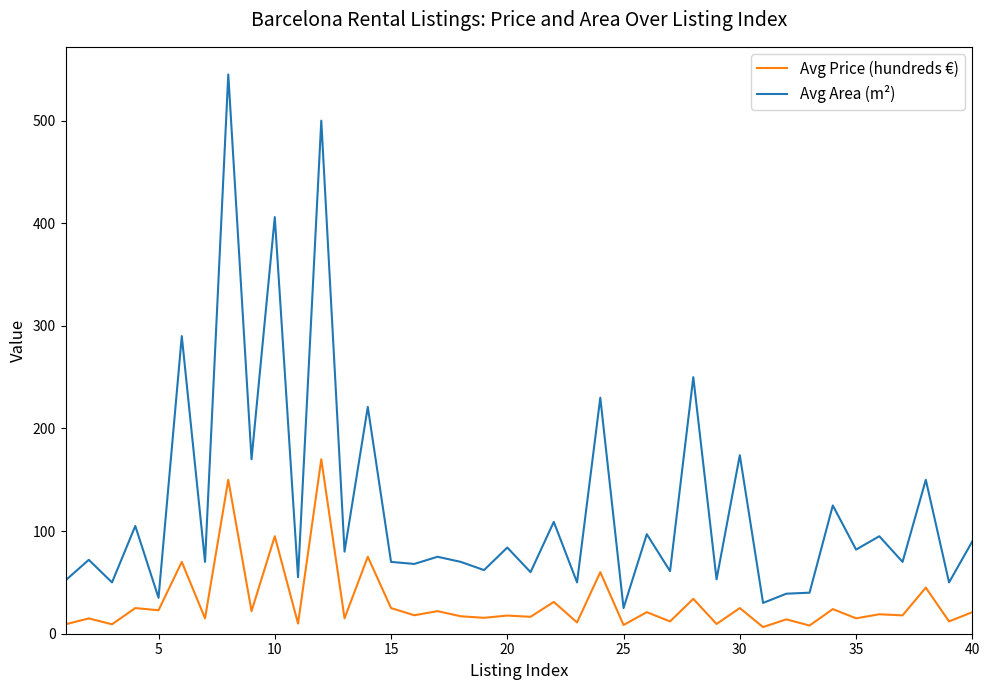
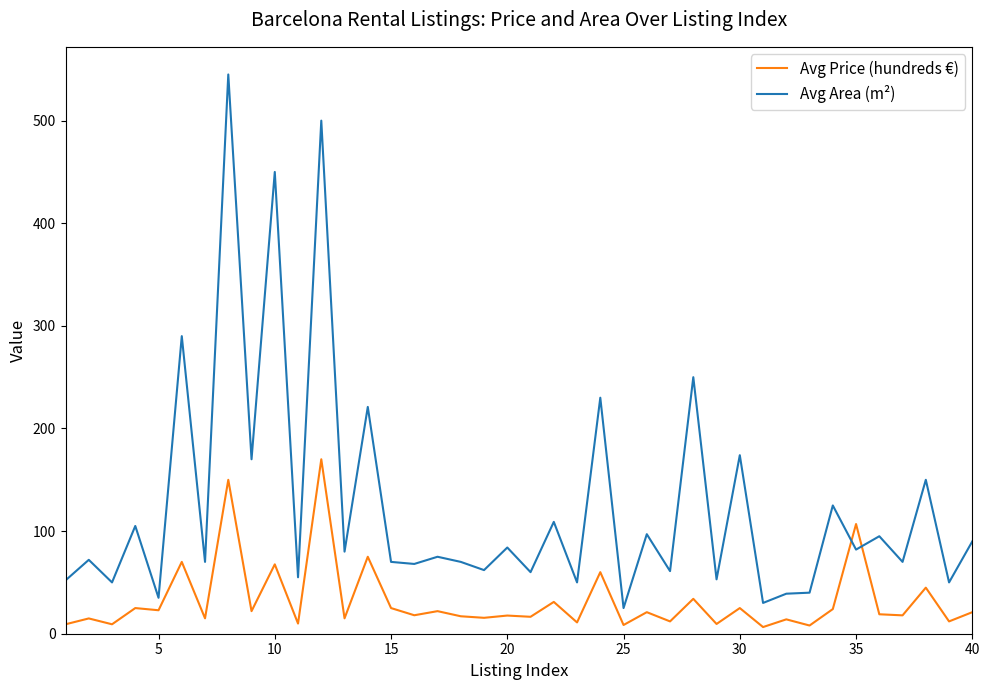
Avg Price (hundreds €), 10: 95 -> 68
Avg Area (m²), 10: 406 -> 450
Avg Price (hundreds €), 35: 15 -> 107
